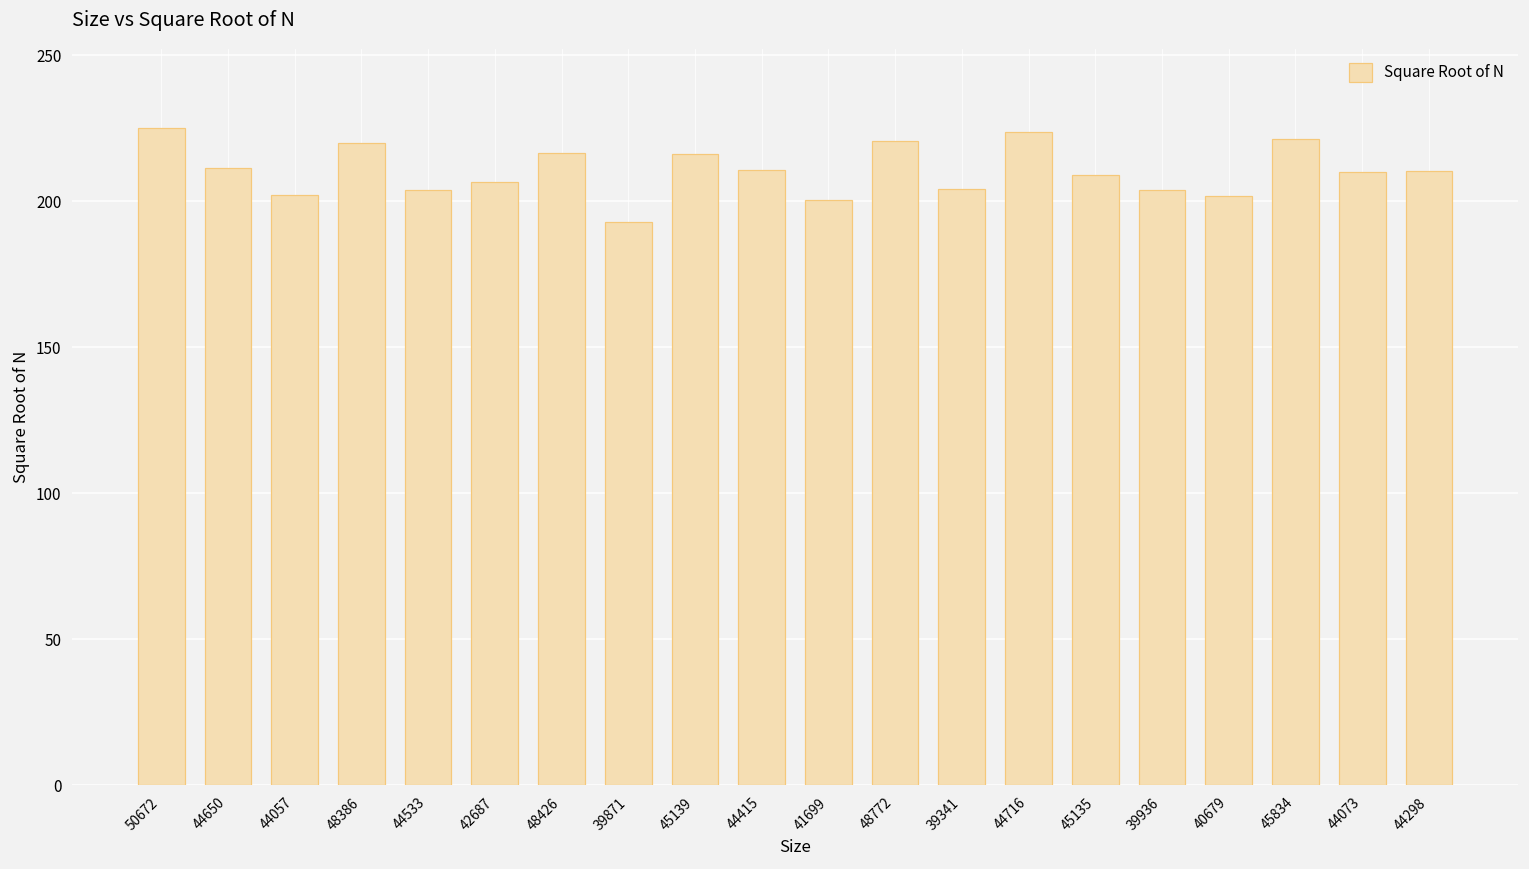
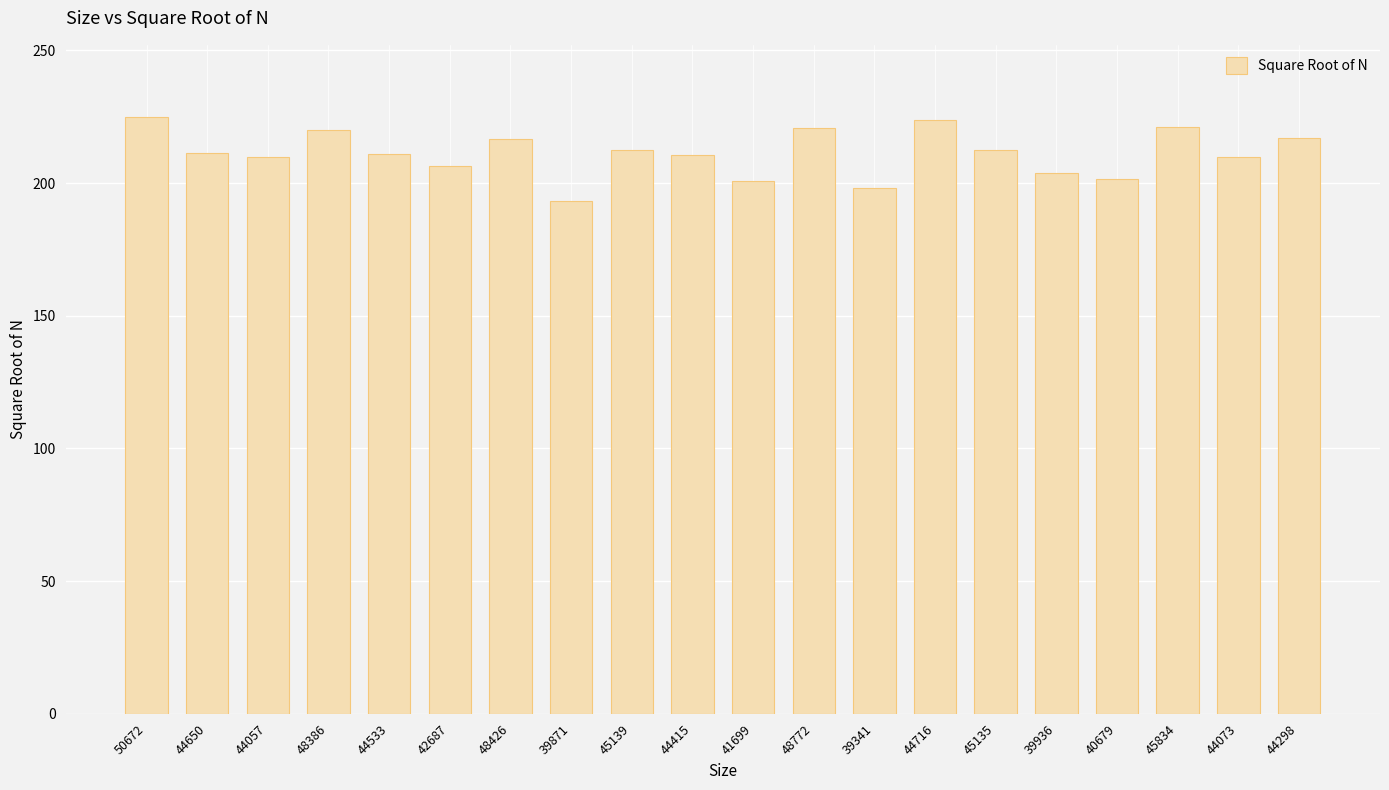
44057: 202 -> 210
44533: 204 -> 211
45139: 216 -> 212
39341: 204 -> 198
45135: 209 -> 212
44298: 210 -> 217
